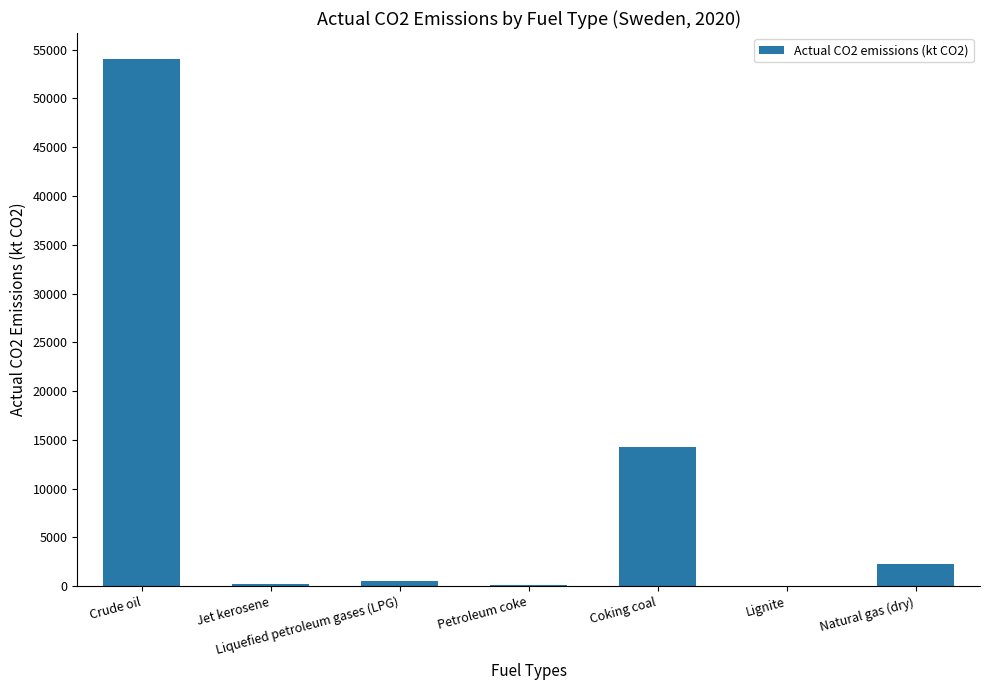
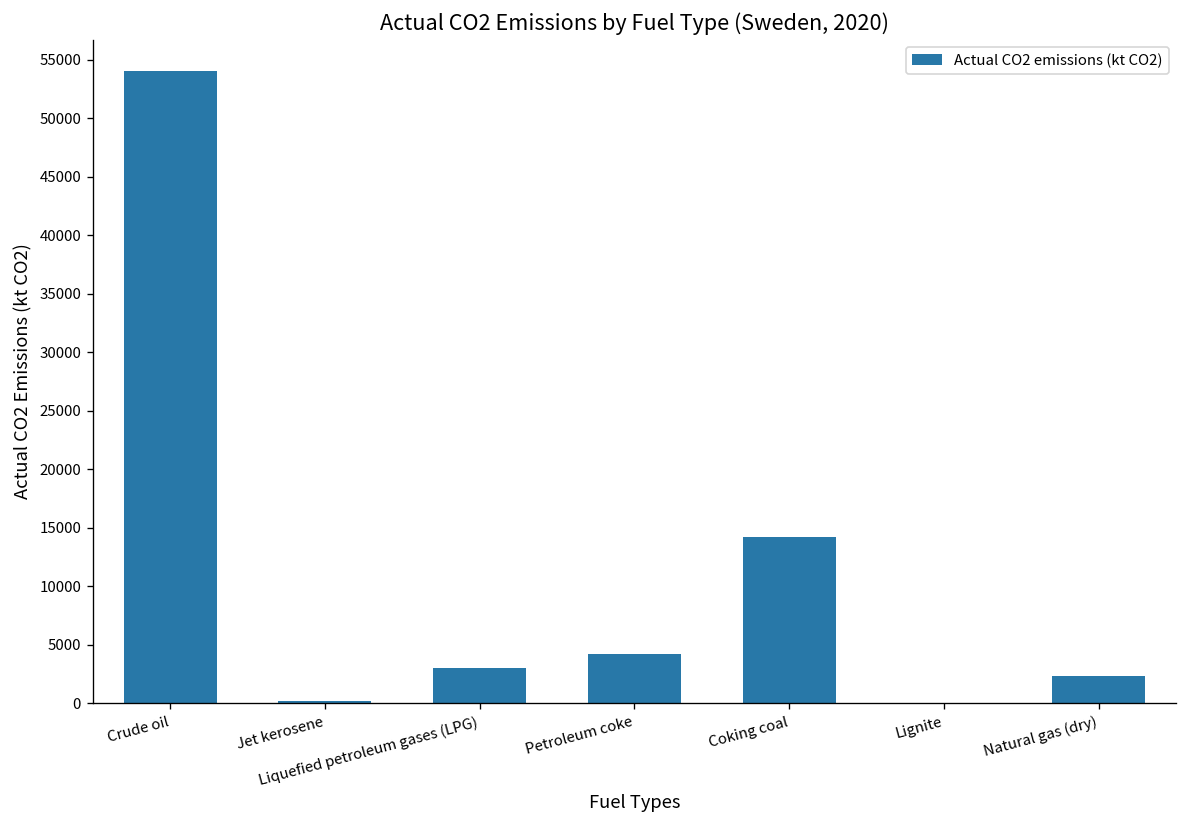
Liquefied petroleum gases (LPG): 1000 -> 3000
Petroleum coke: 0 -> 4000
